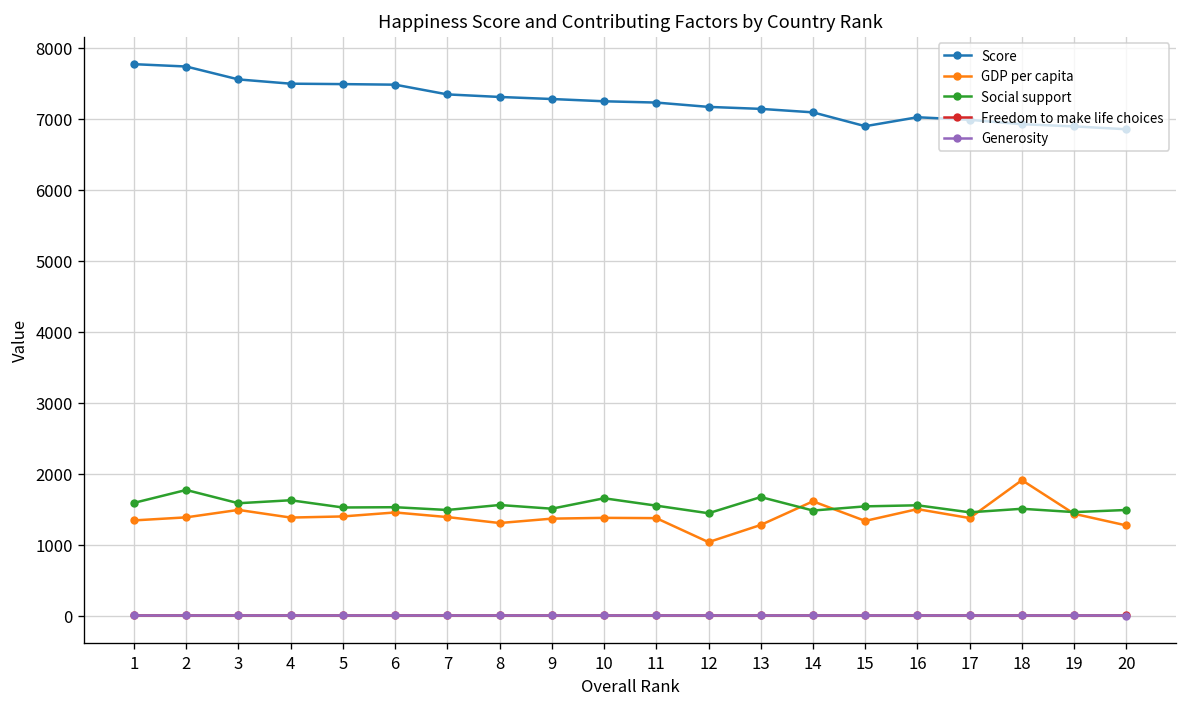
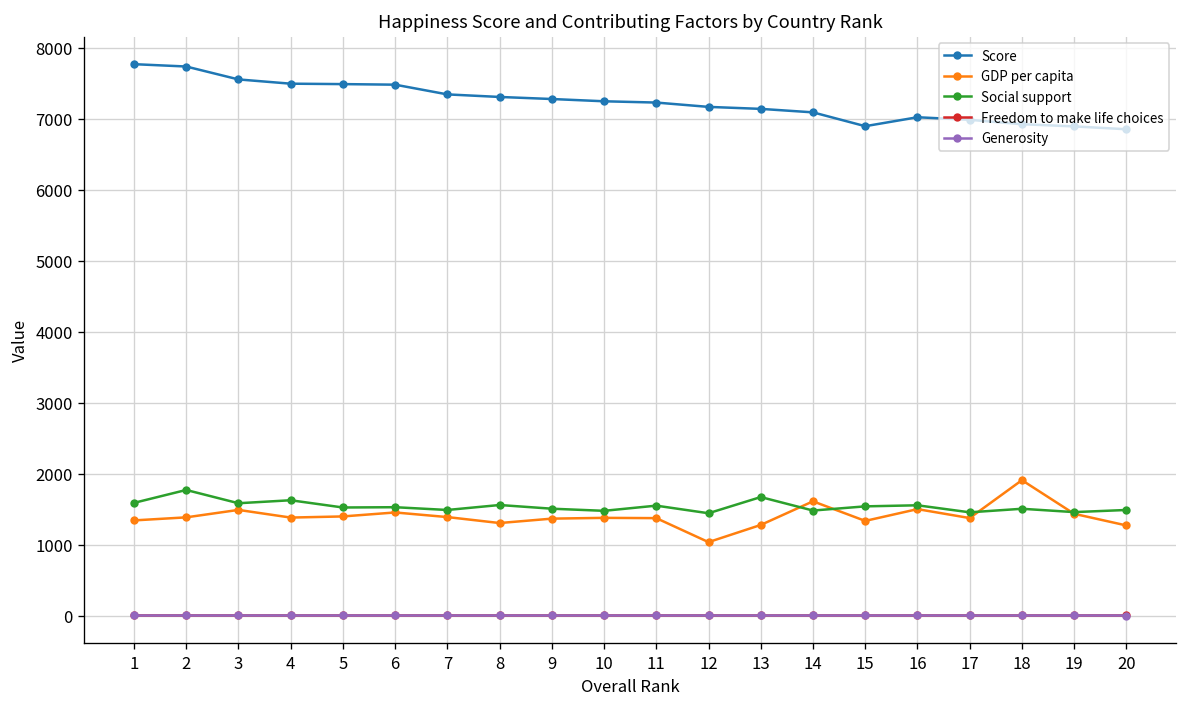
Social support, 10: 1700 -> 1500
